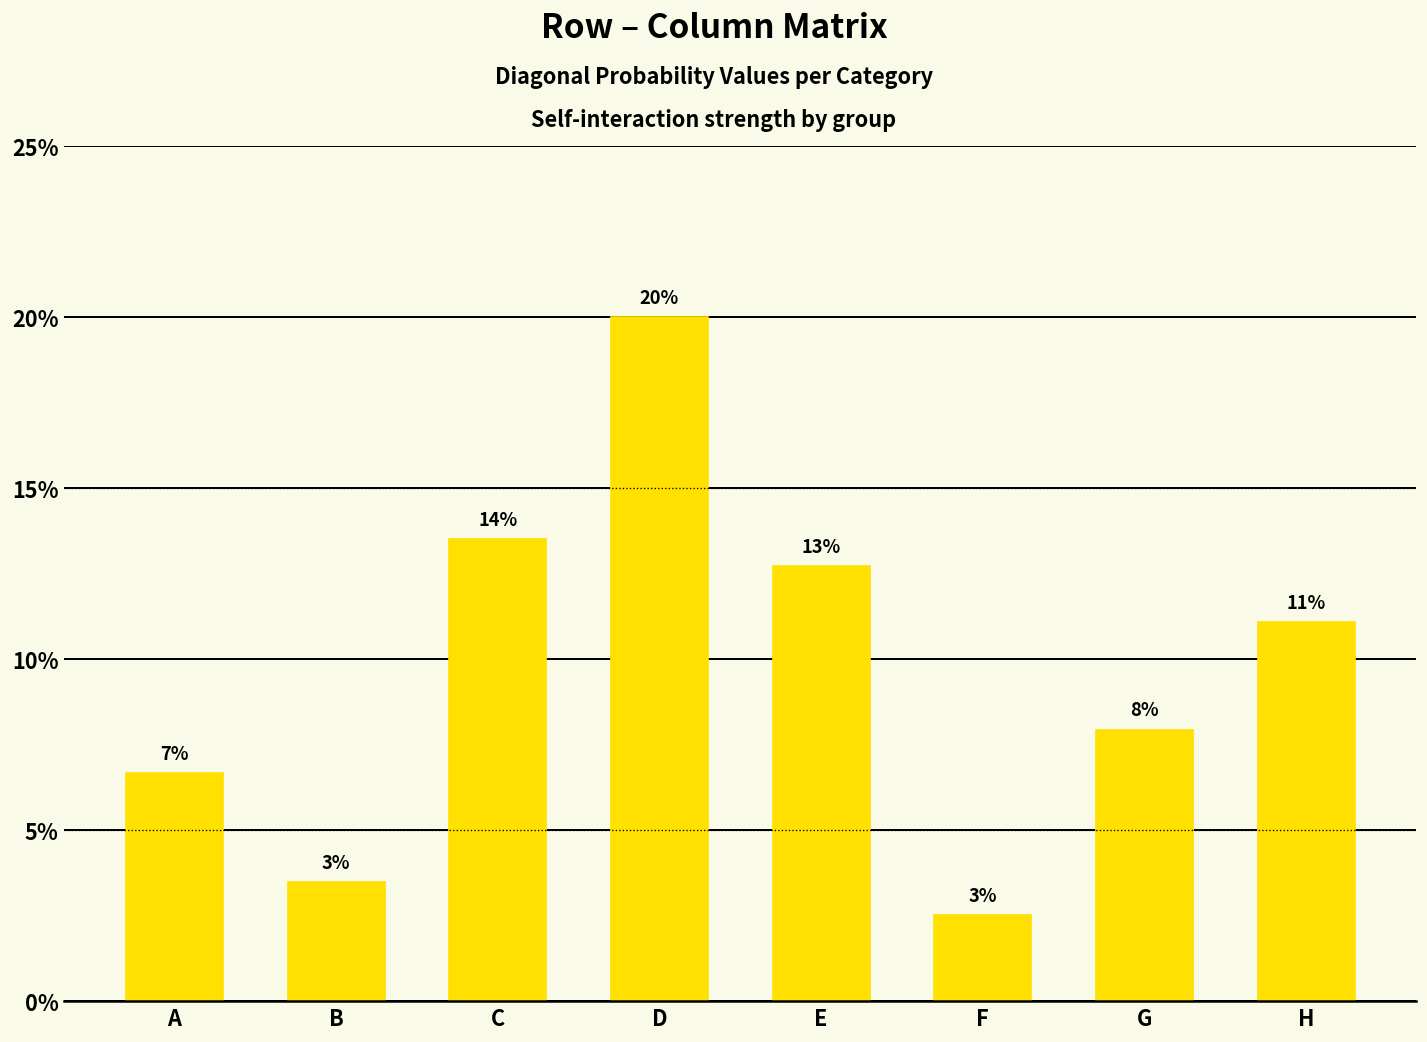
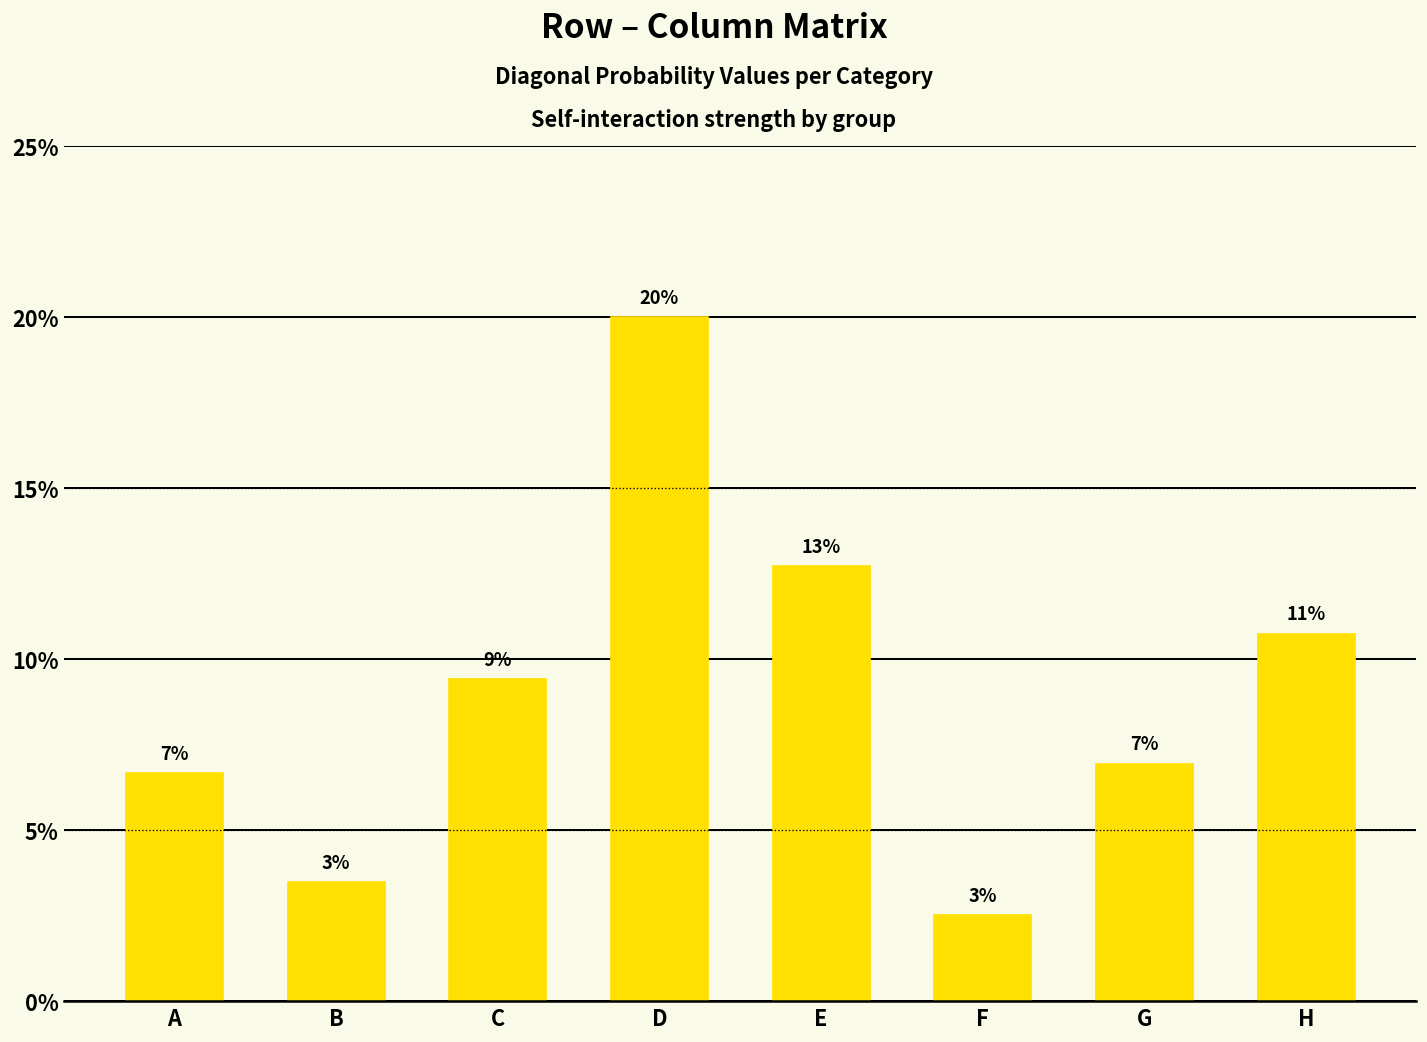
C: 14% -> 9%
G: 8% -> 7%
H: 11.1% -> 10.7%
